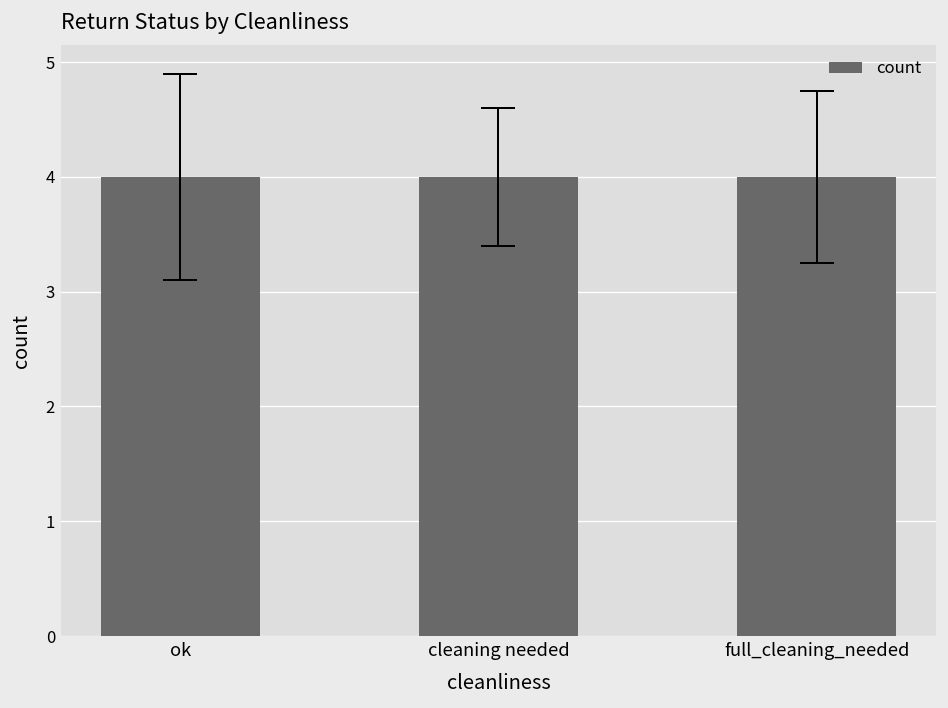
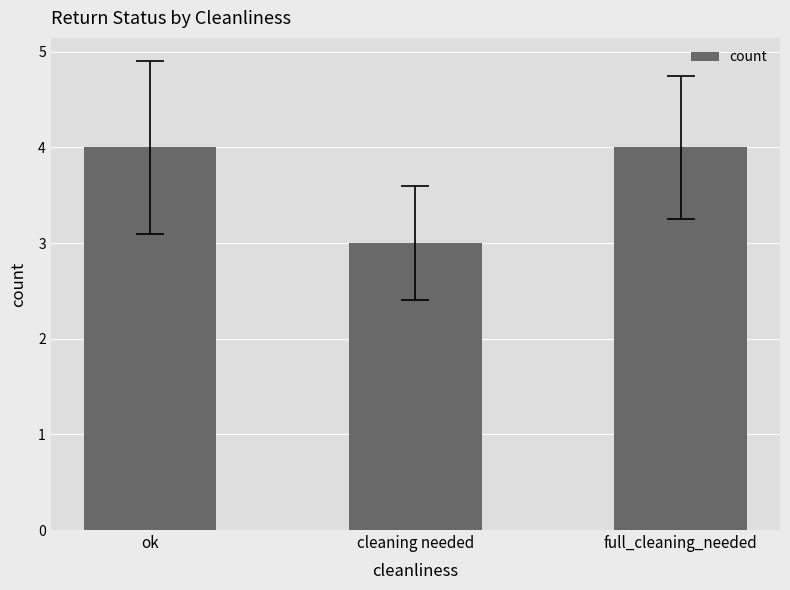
count, cleaning needed: 4 -> 3
